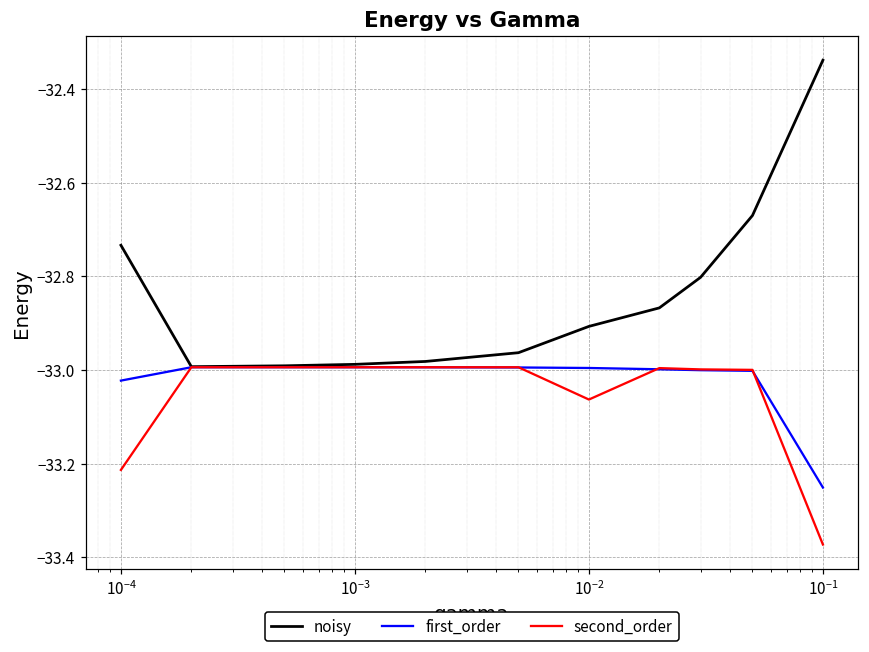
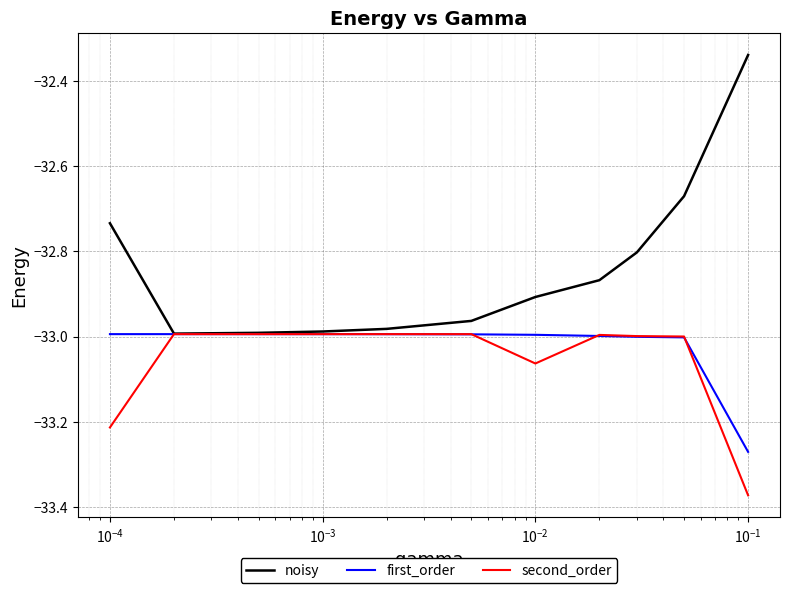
first_order, 10^-4: -33.02 -> -32.99
first_order, 10^-1: -33.25 -> -33.27
